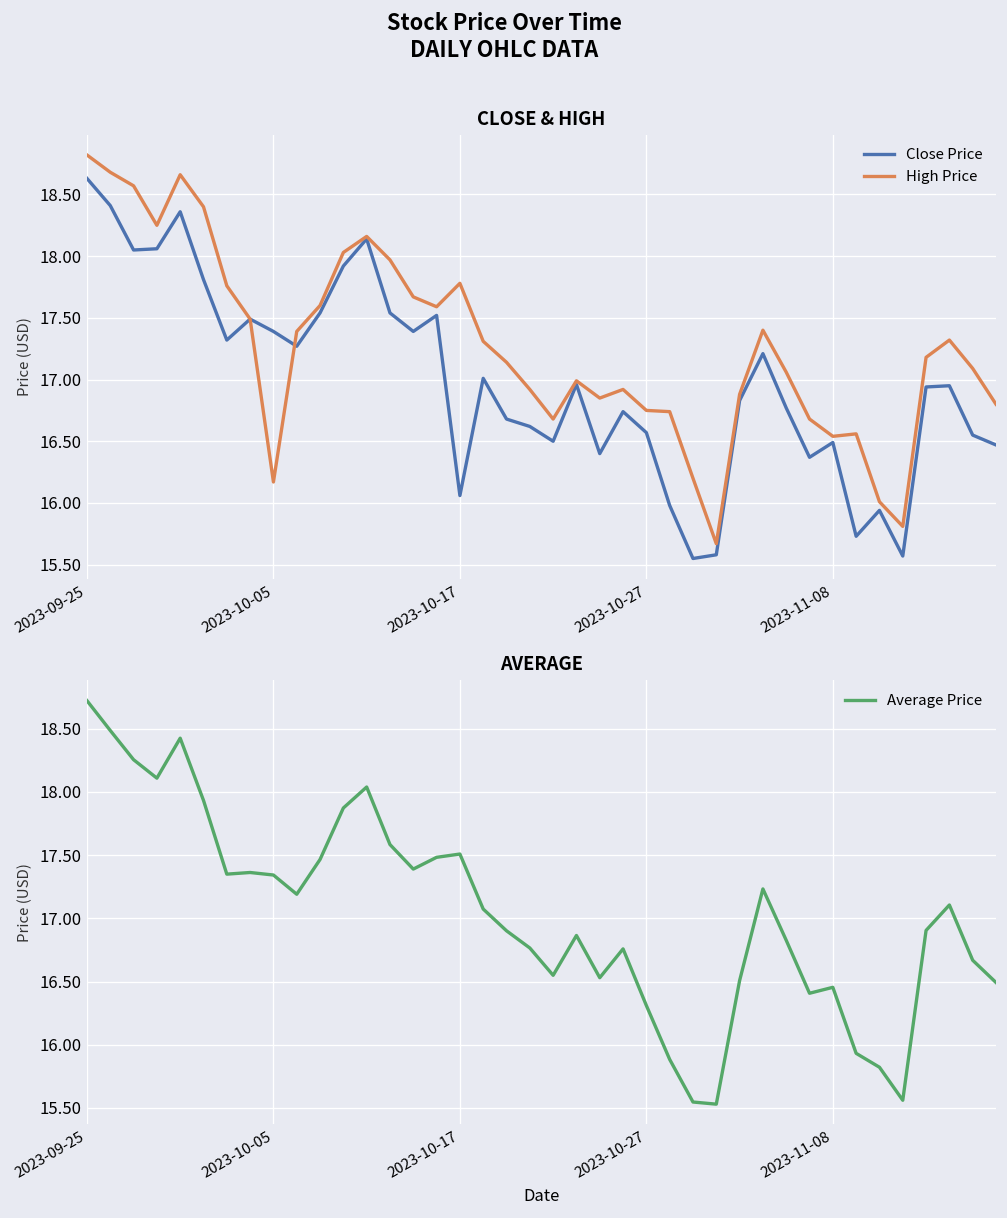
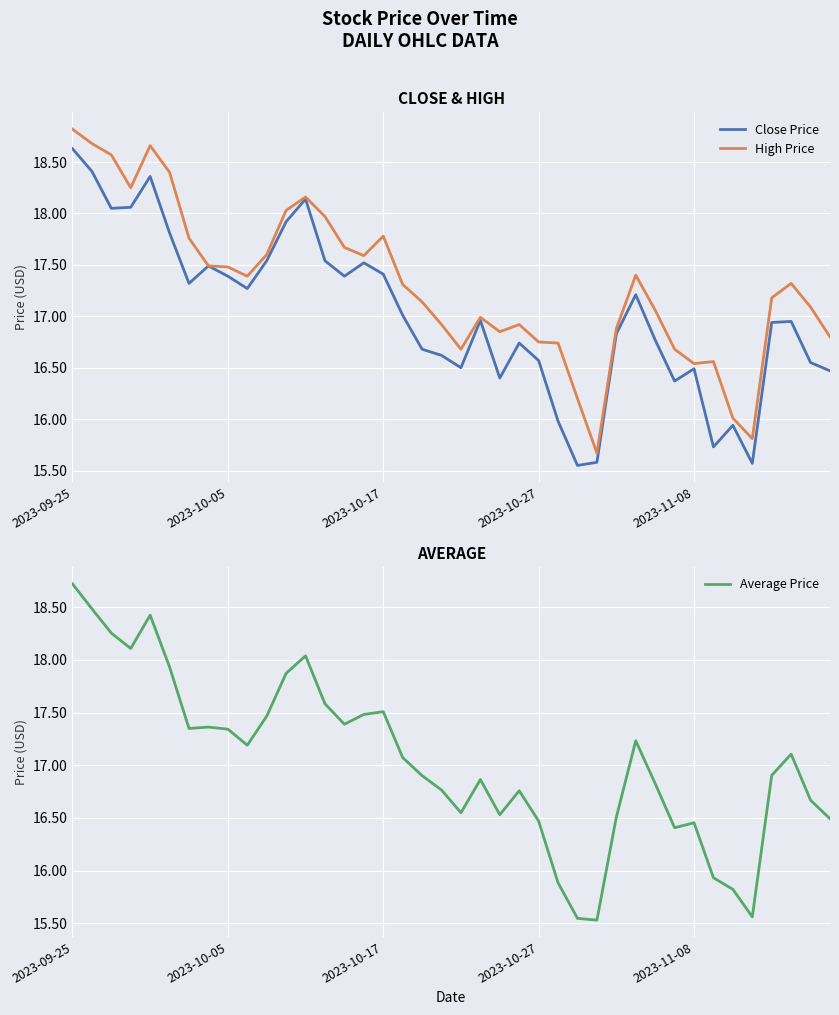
CLOSE & HIGH, High Price, 2023-10-05: 16.17 -> 17.48
CLOSE & HIGH, Close Price, 2023-10-17: 16.06 -> 17.41
AVERAGE, 2023-10-27: 16.31 -> 16.47
